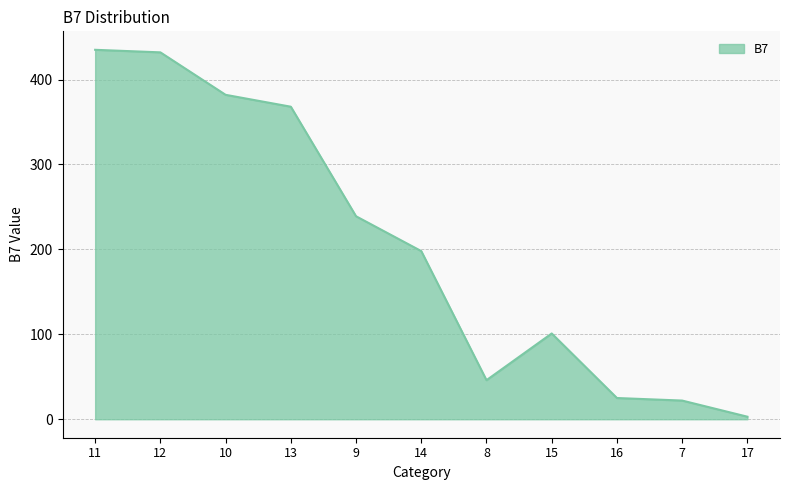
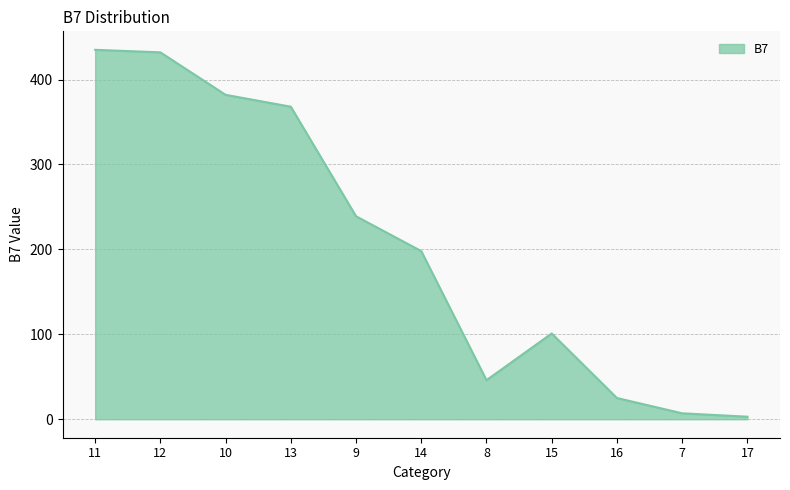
7: 20 -> 10
